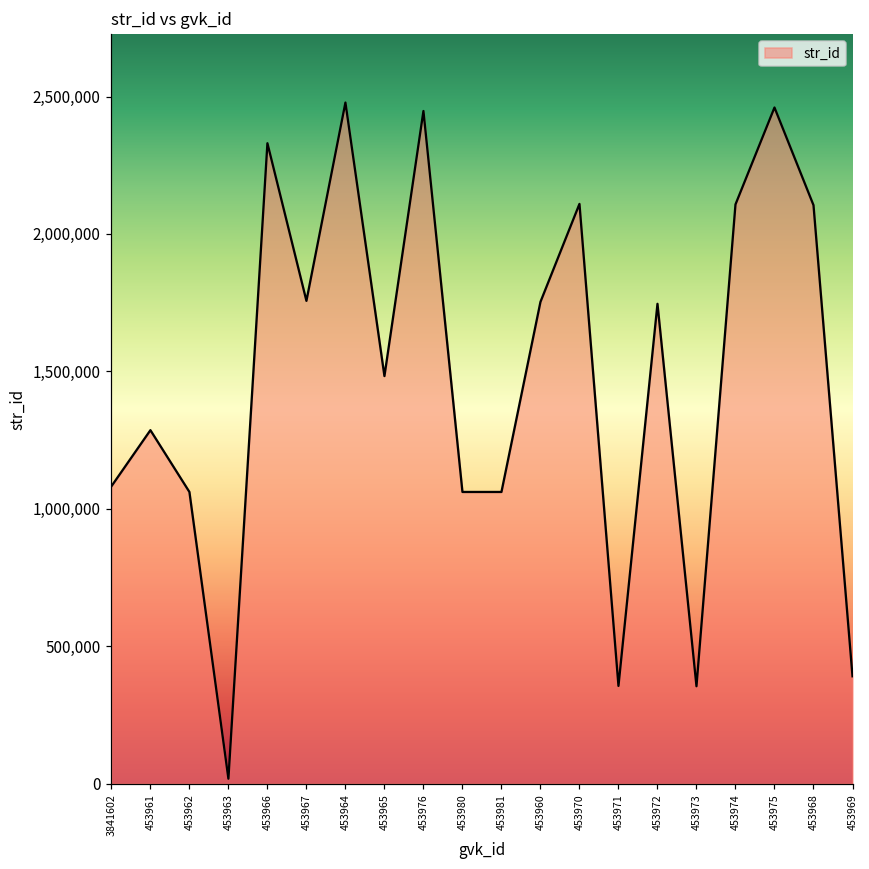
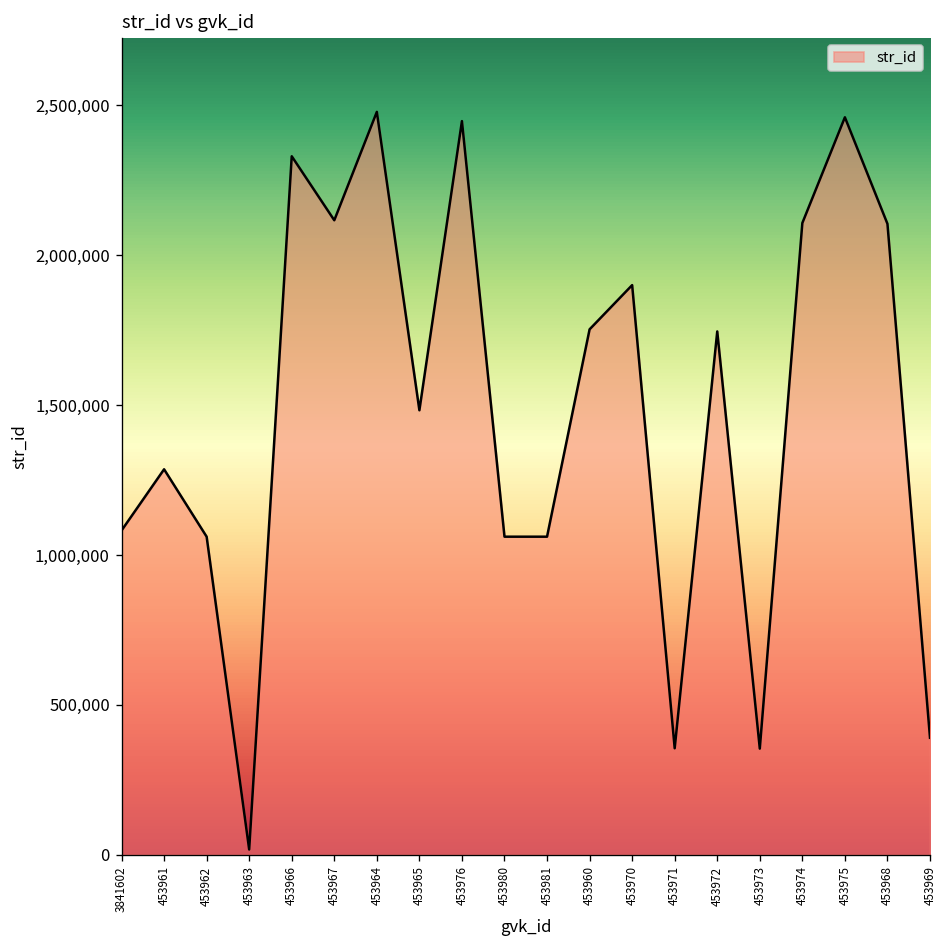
453967: 1,760,000 -> 2,120,000
453970: 2,110,000 -> 1,900,000
